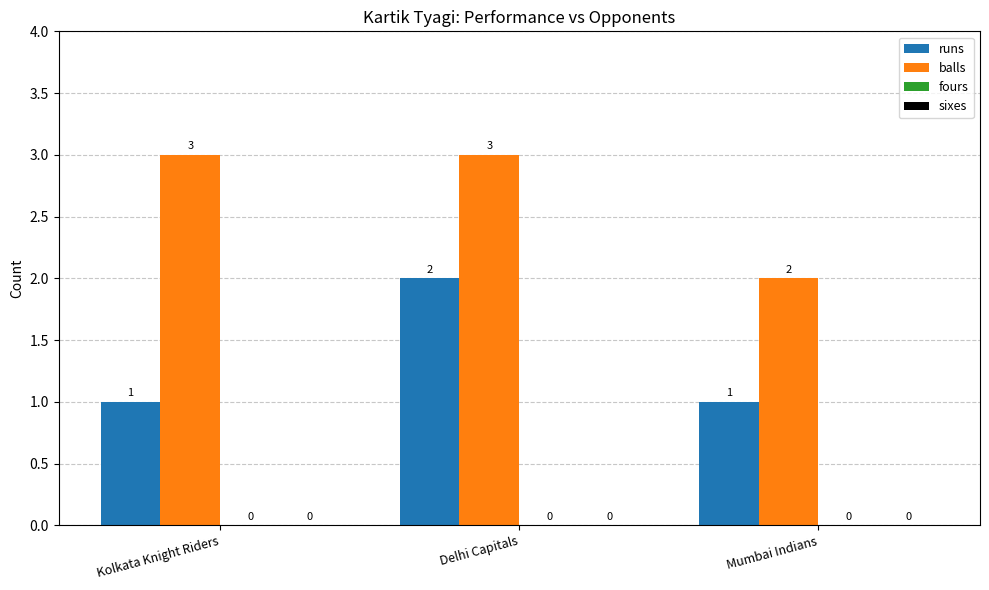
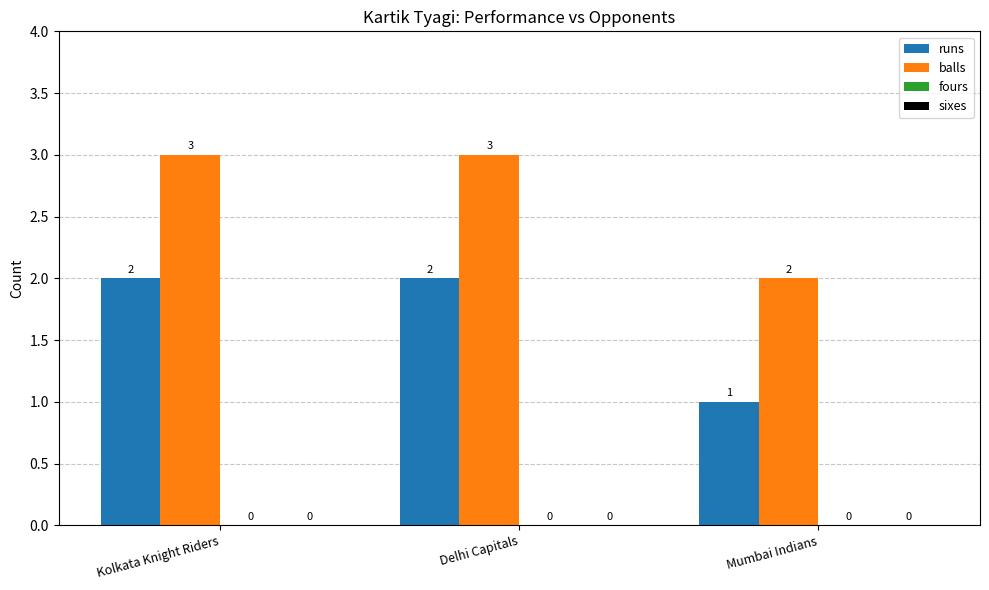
runs, Kolkata Knight Riders: 1 -> 2
